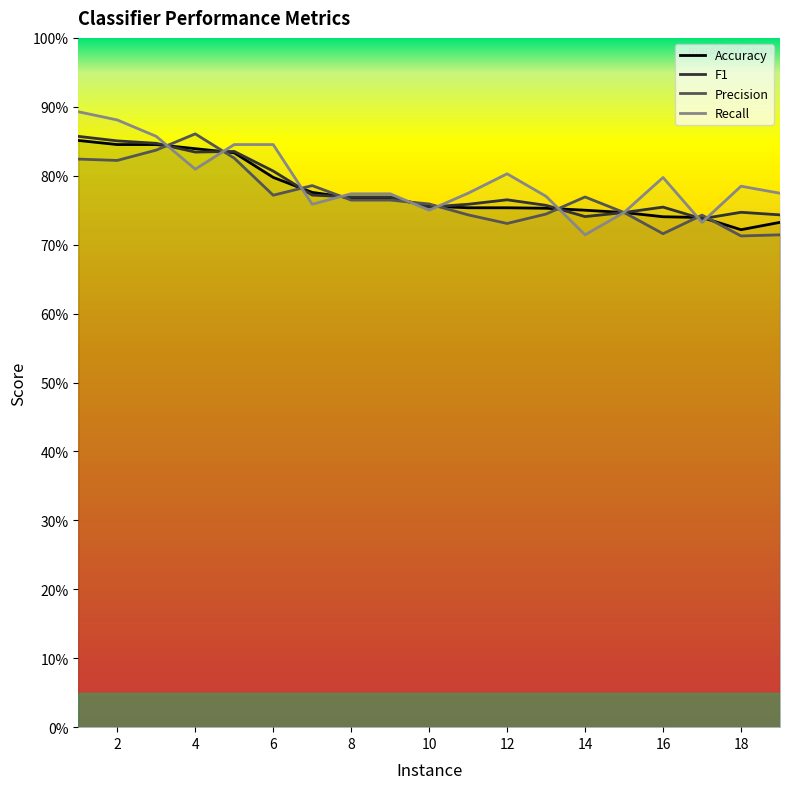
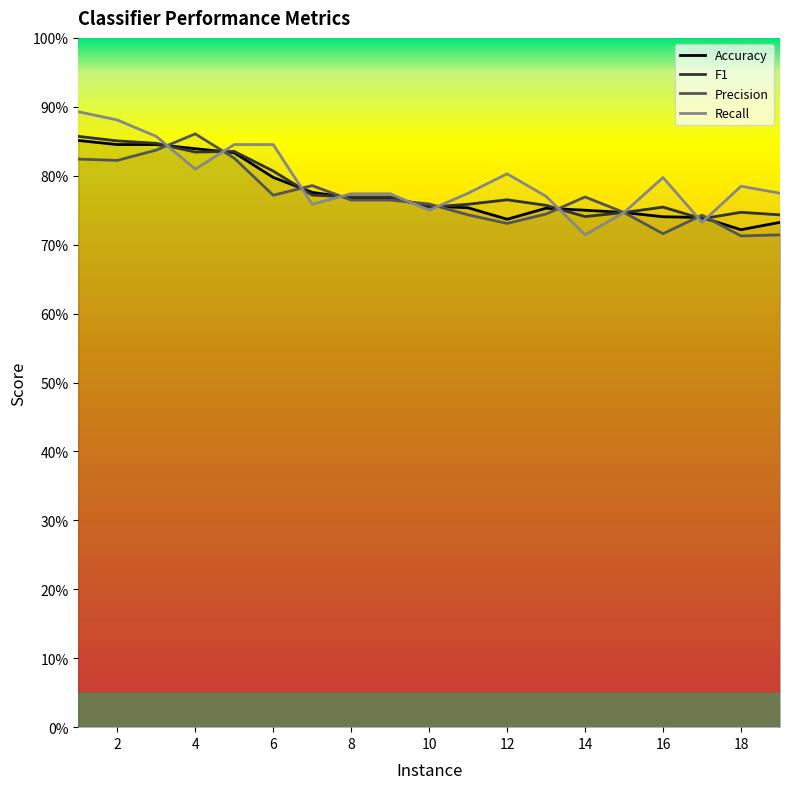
Accuracy, 12: 75% -> 74%
